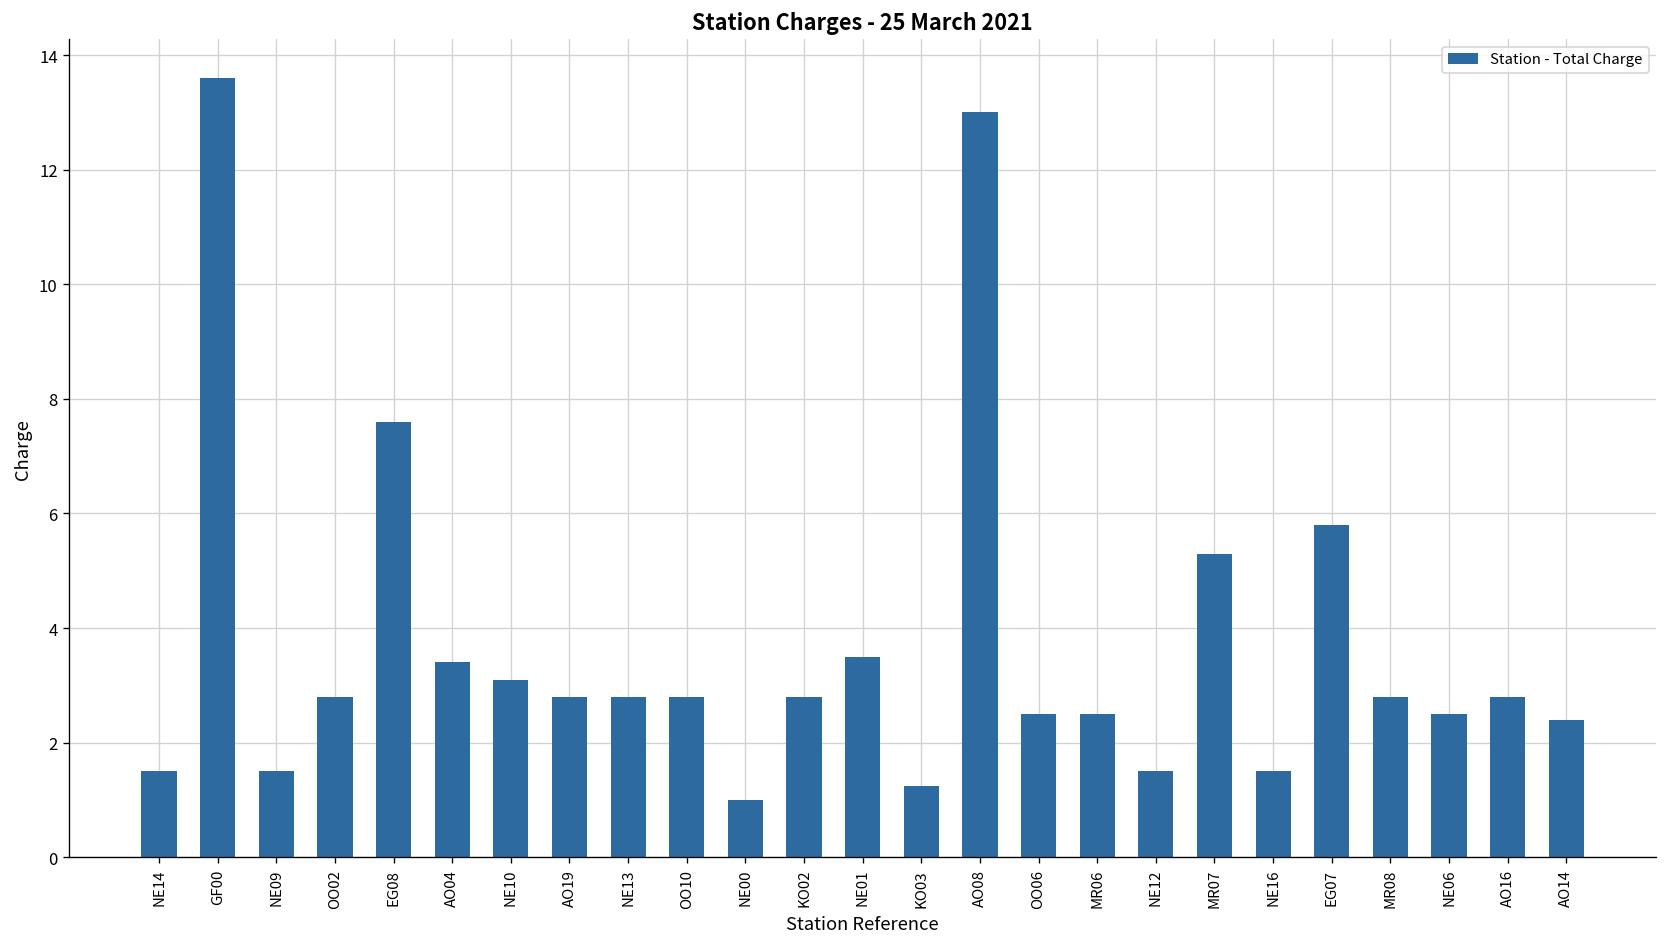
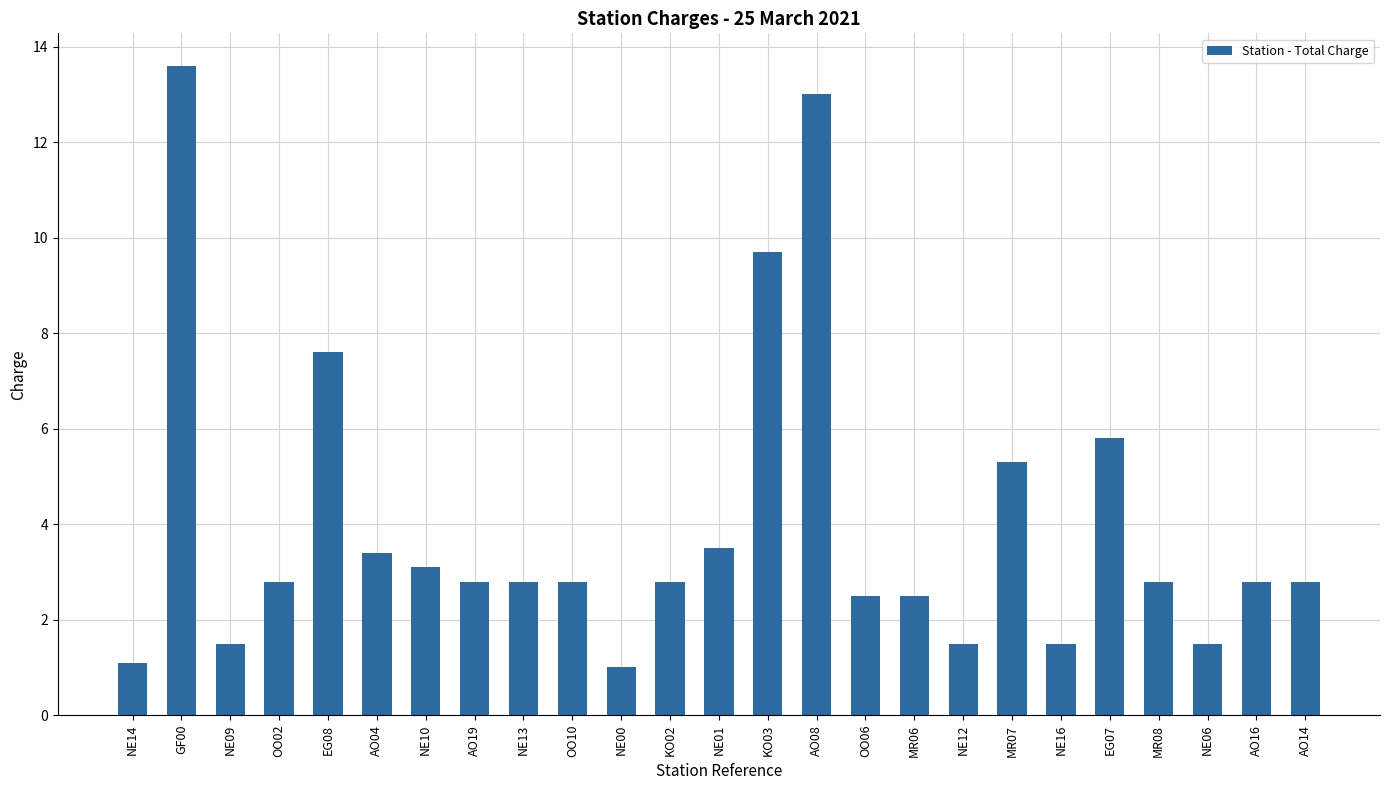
NE14: 1.5 -> 1.1
KO03: 1.3 -> 9.7
NE06: 2.5 -> 1.5
AO14: 2.4 -> 2.8
